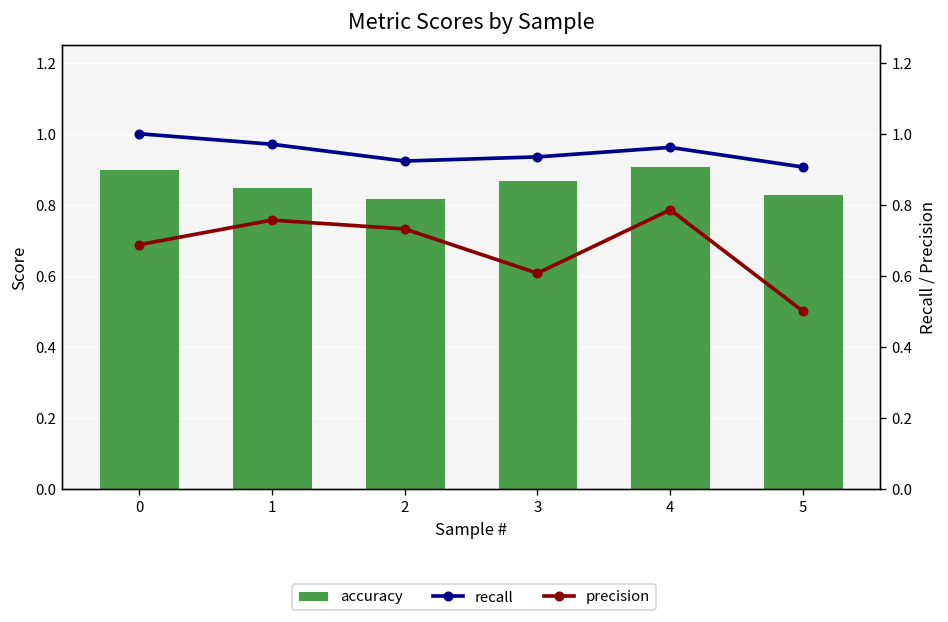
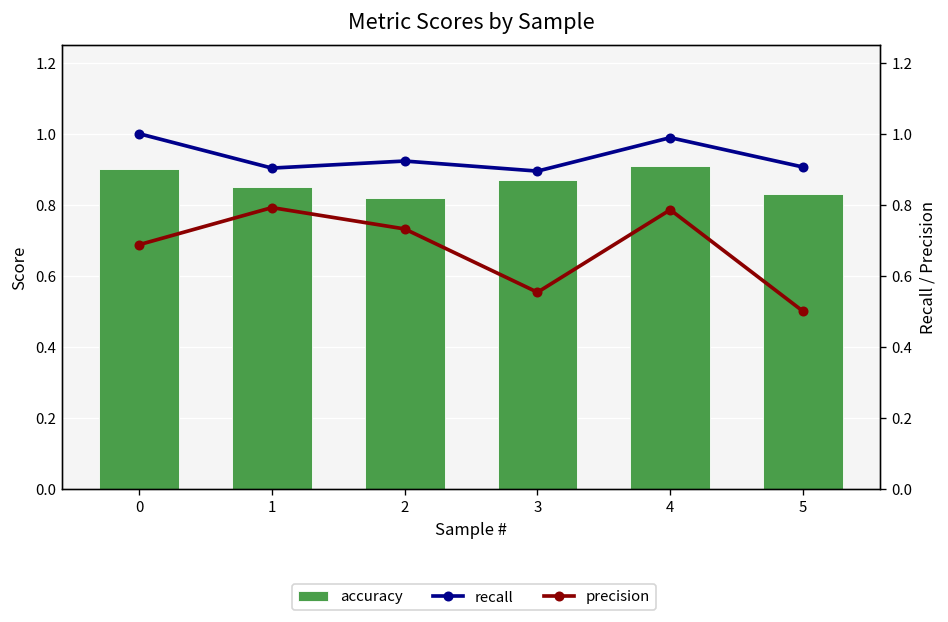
recall, 1: 0.97 -> 0.90
precision, 1: 0.76 -> 0.79
recall, 3: 0.93 -> 0.89
precision, 3: 0.61 -> 0.55
recall, 4: 0.96 -> 0.99
